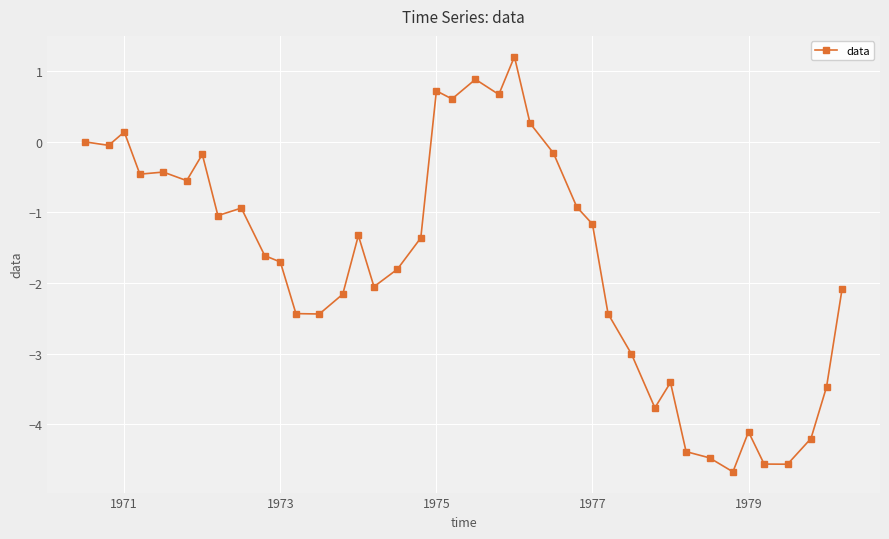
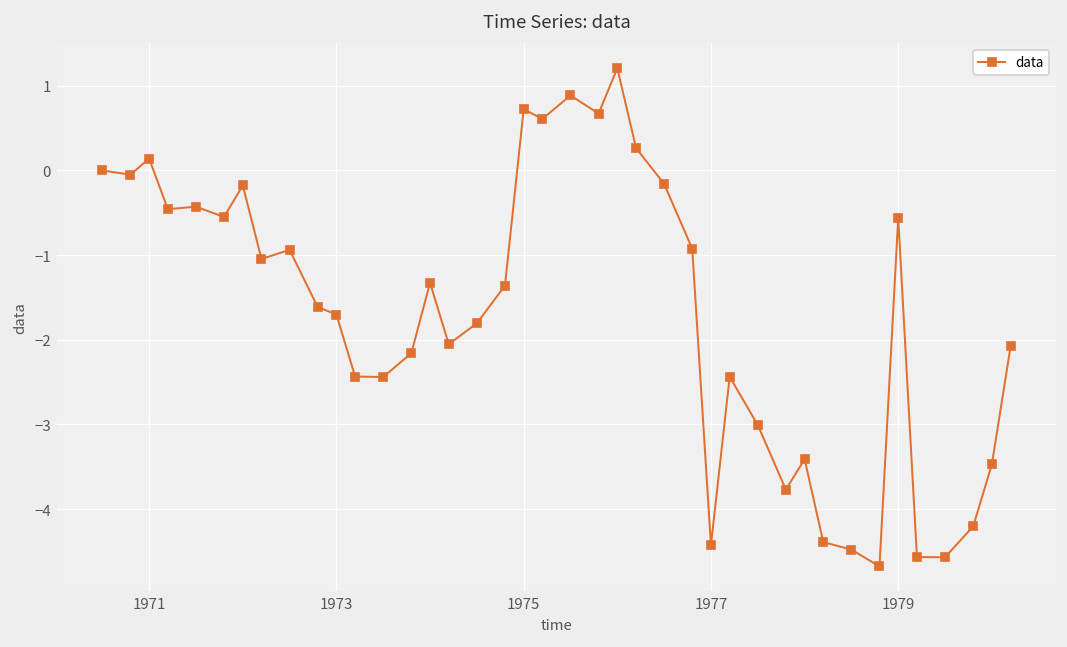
1977: -1.2 -> -4.4
1979: -4.1 -> -0.6
